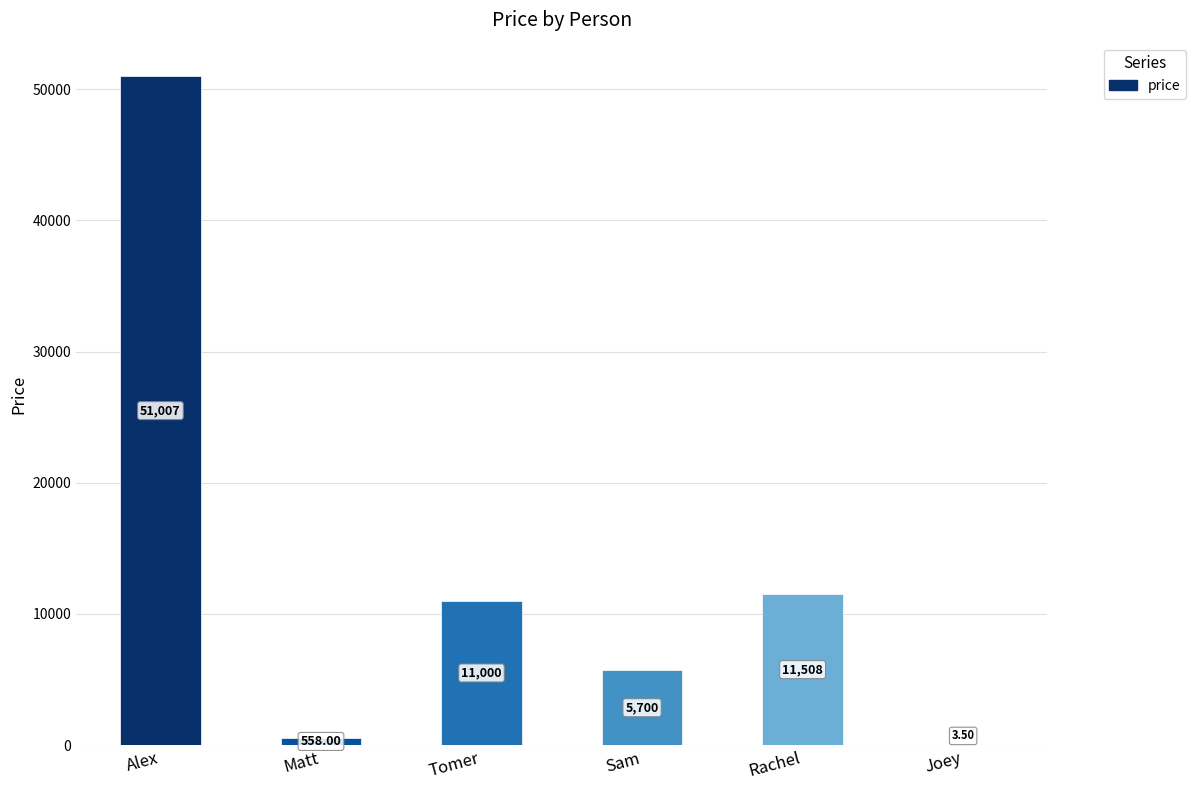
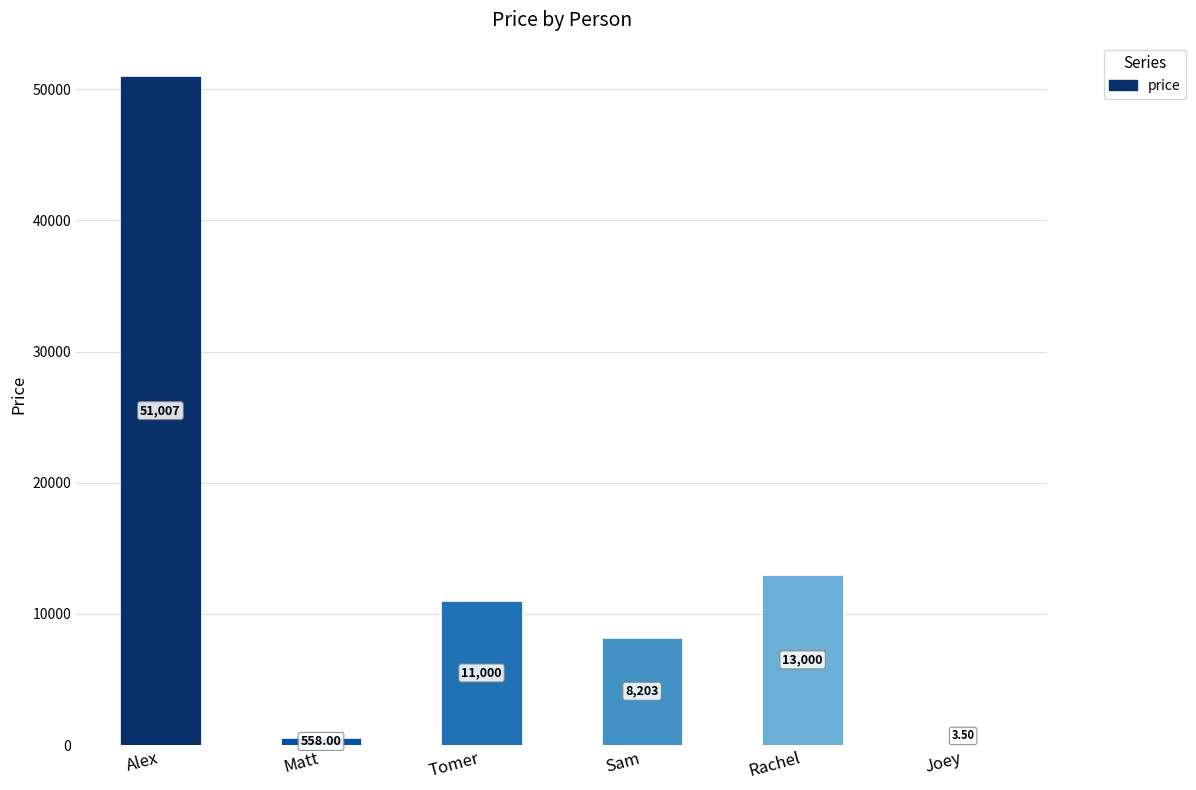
Sam: 5,700 -> 8,203
Rachel: 11,508 -> 13,000
